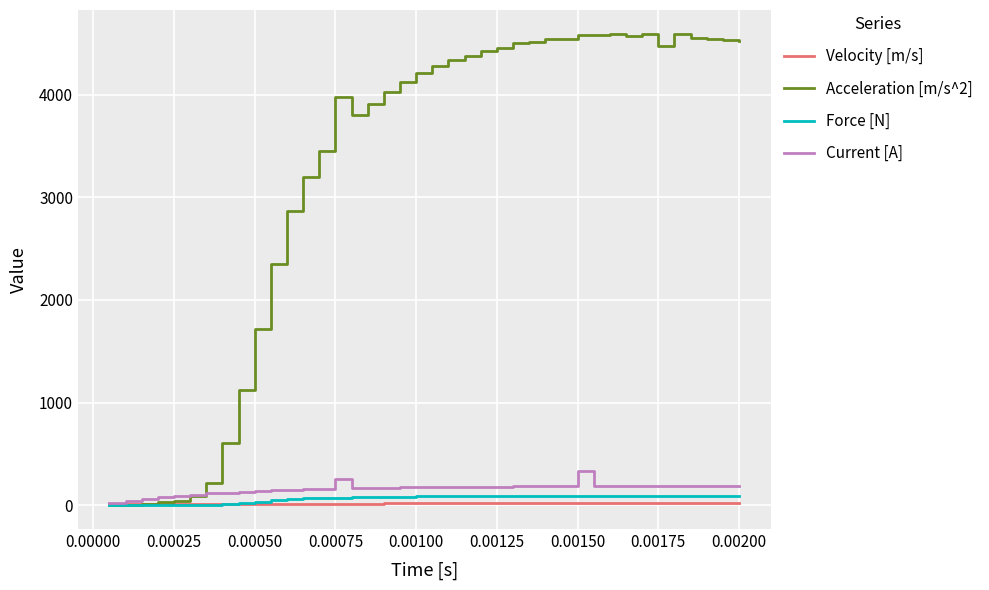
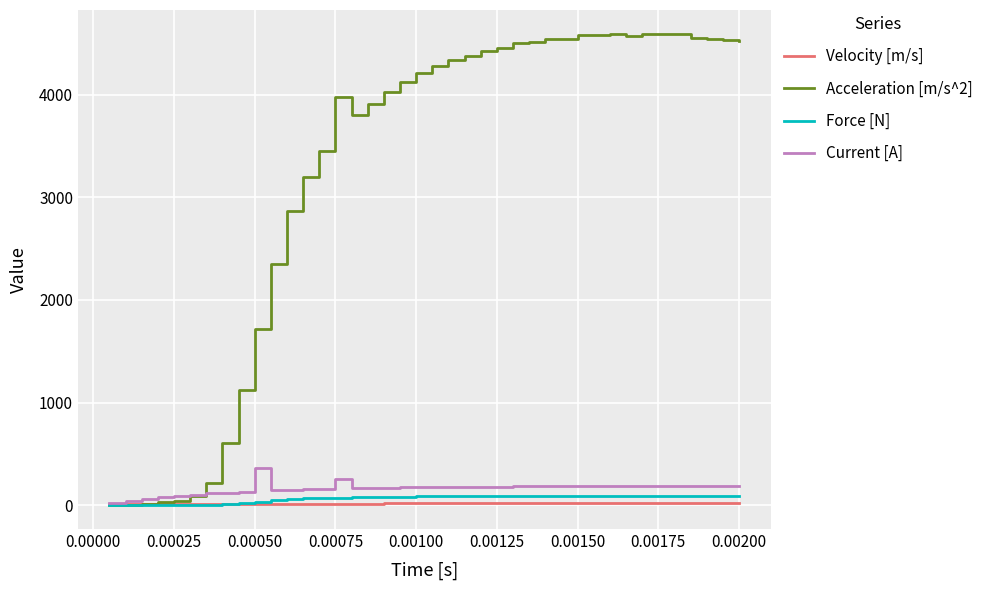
Current [A], 0.00050: 140 -> 360
Current [A], 0.00150: 340 -> 190
Acceleration [m/s^2], 0.00175: 4470 -> 4590
